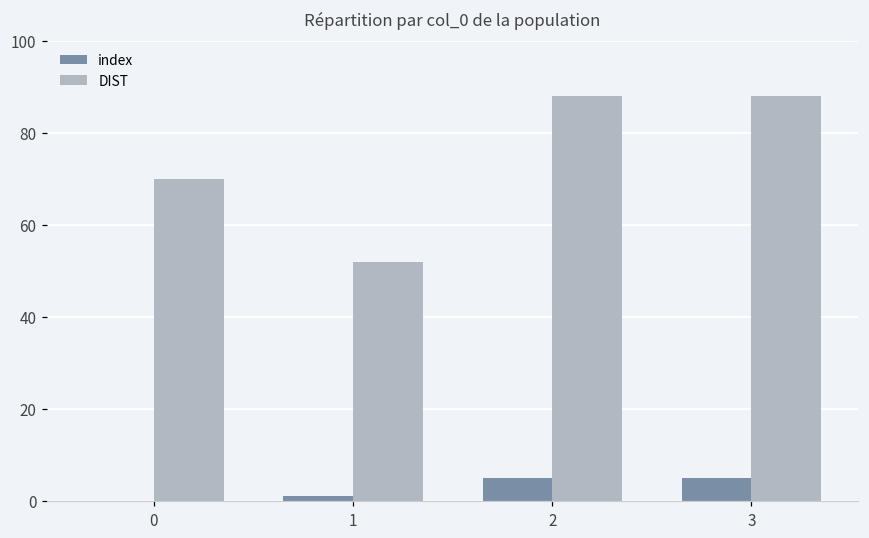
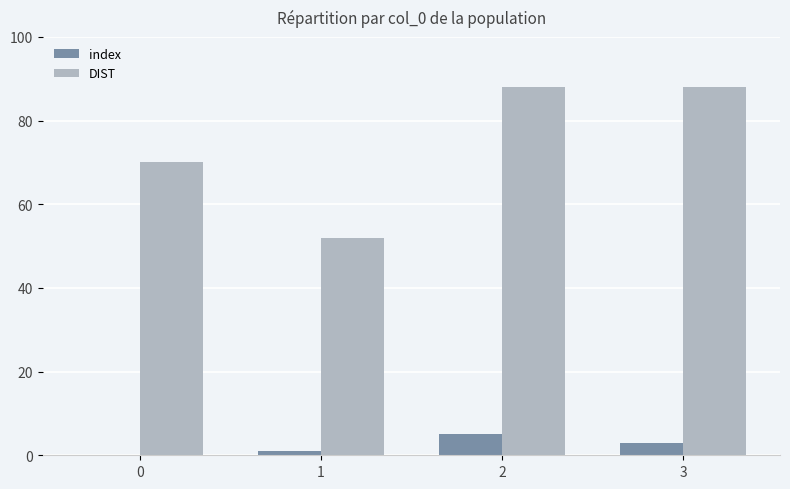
index, 3: 5 -> 3
